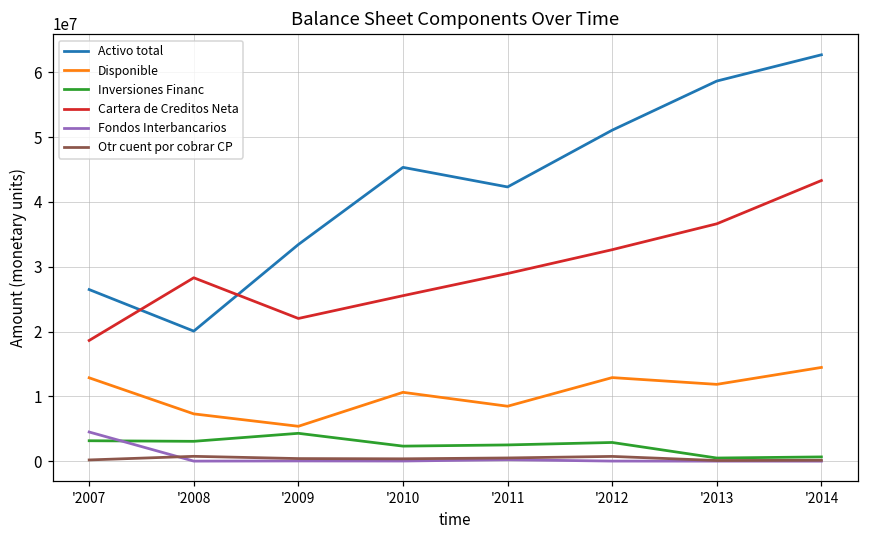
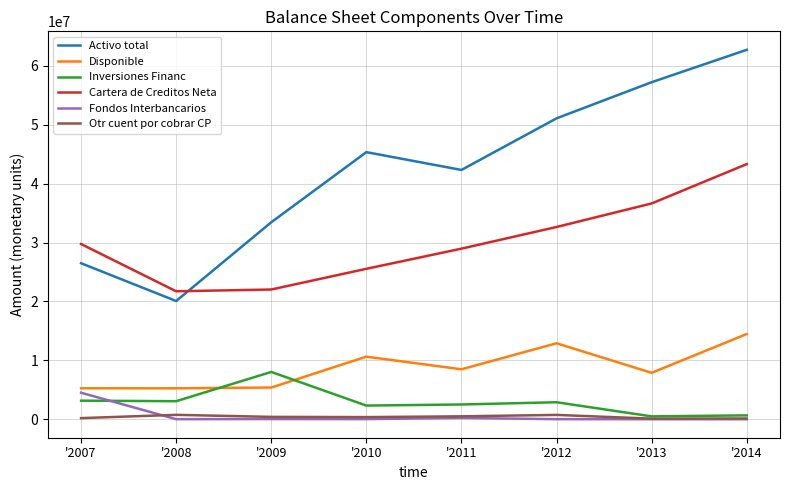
Disponible, '2007: 13000000 -> 5000000
Cartera de Creditos Neta, '2007: 19000000 -> 30000000
Disponible, '2008: 7000000 -> 5000000
Cartera de Creditos Neta, '2008: 28000000 -> 22000000
Inversiones Financ, '2009: 4000000 -> 8000000
Activo total, '2013: 59000000 -> 57000000
Disponible, '2013: 12000000 -> 8000000
